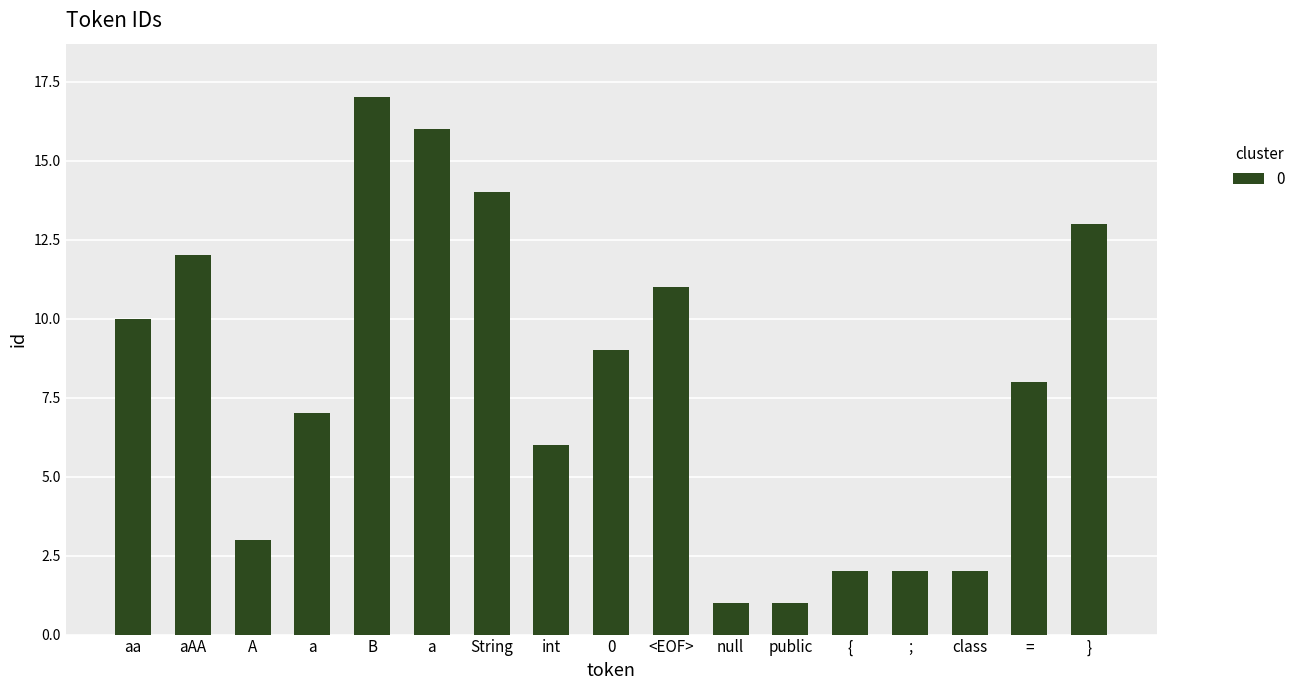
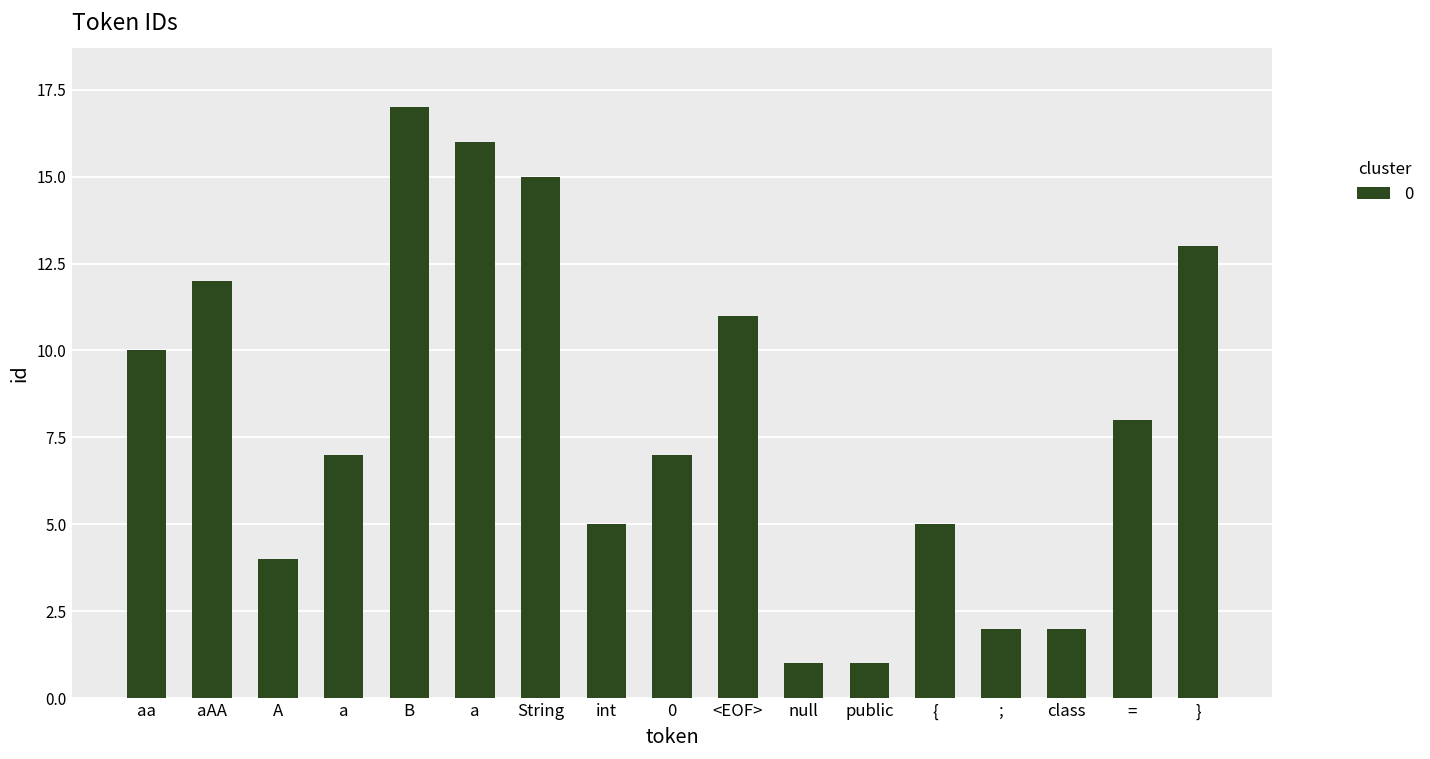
A: 3 -> 4
String: 14 -> 15
int: 6 -> 5
0: 9 -> 7
{: 2 -> 5
